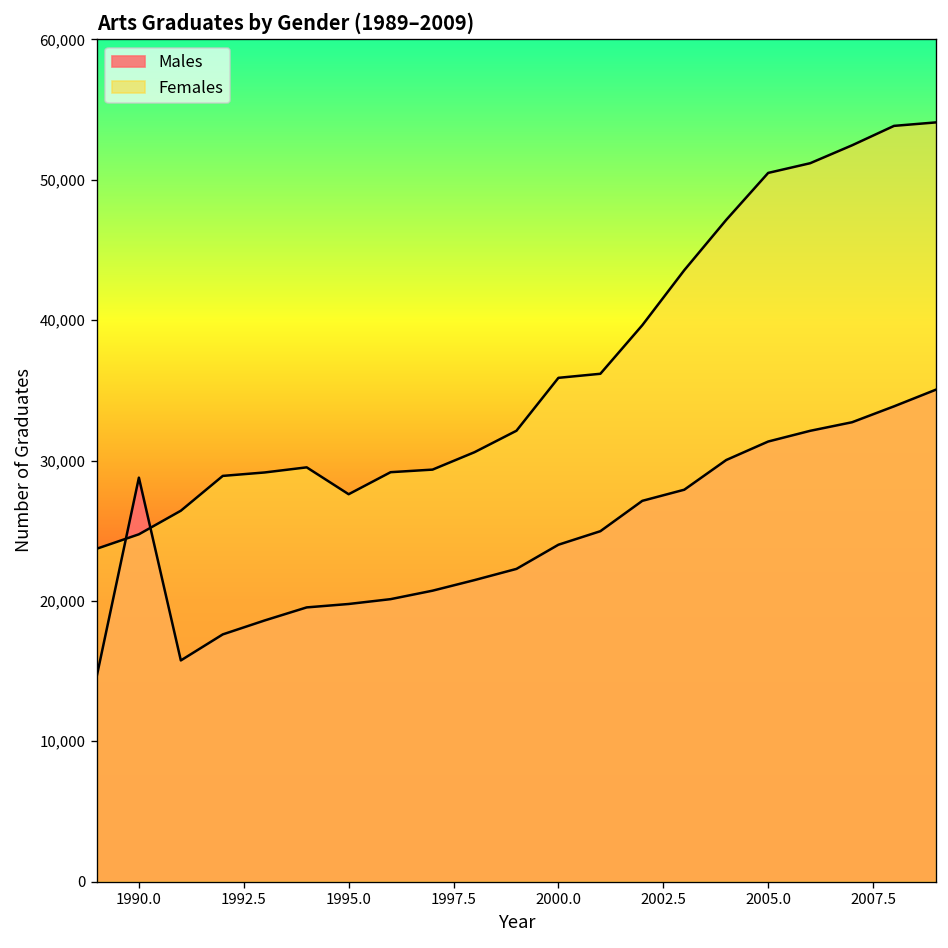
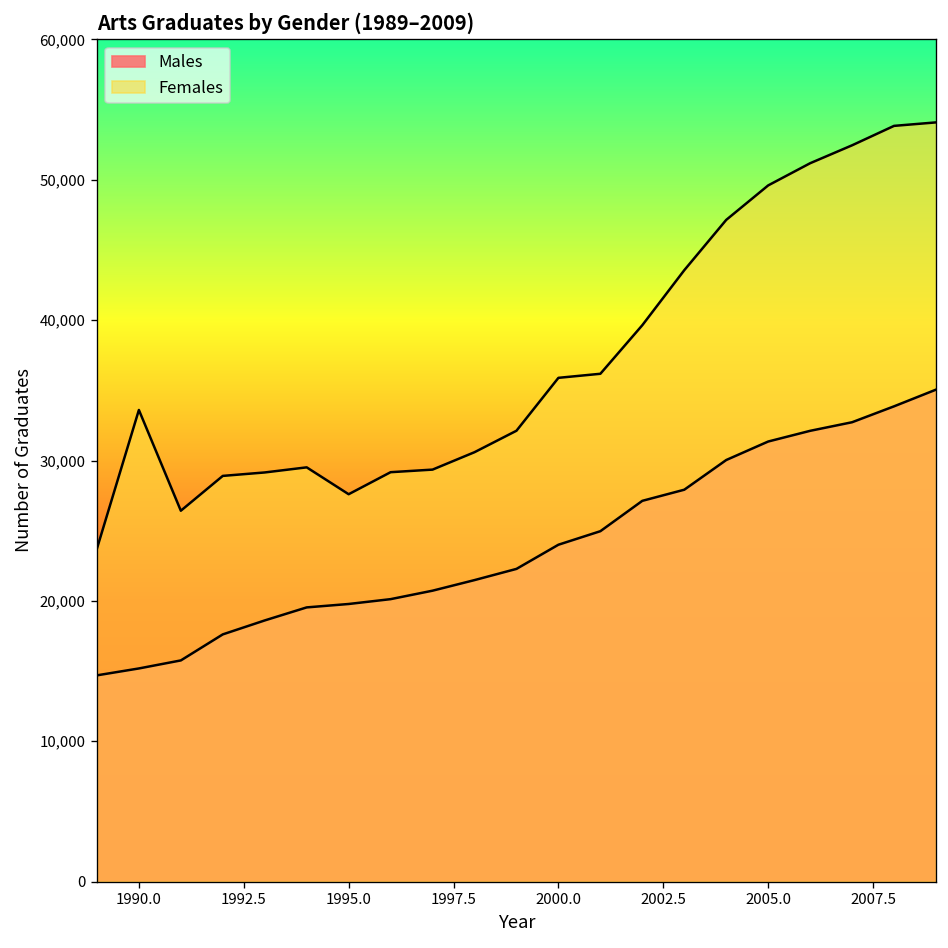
Males, 1990.0: 28,800 -> 15,200
Females, 1990.0: 24,700 -> 33,600
Females, 2005.0: 50,500 -> 49,600
